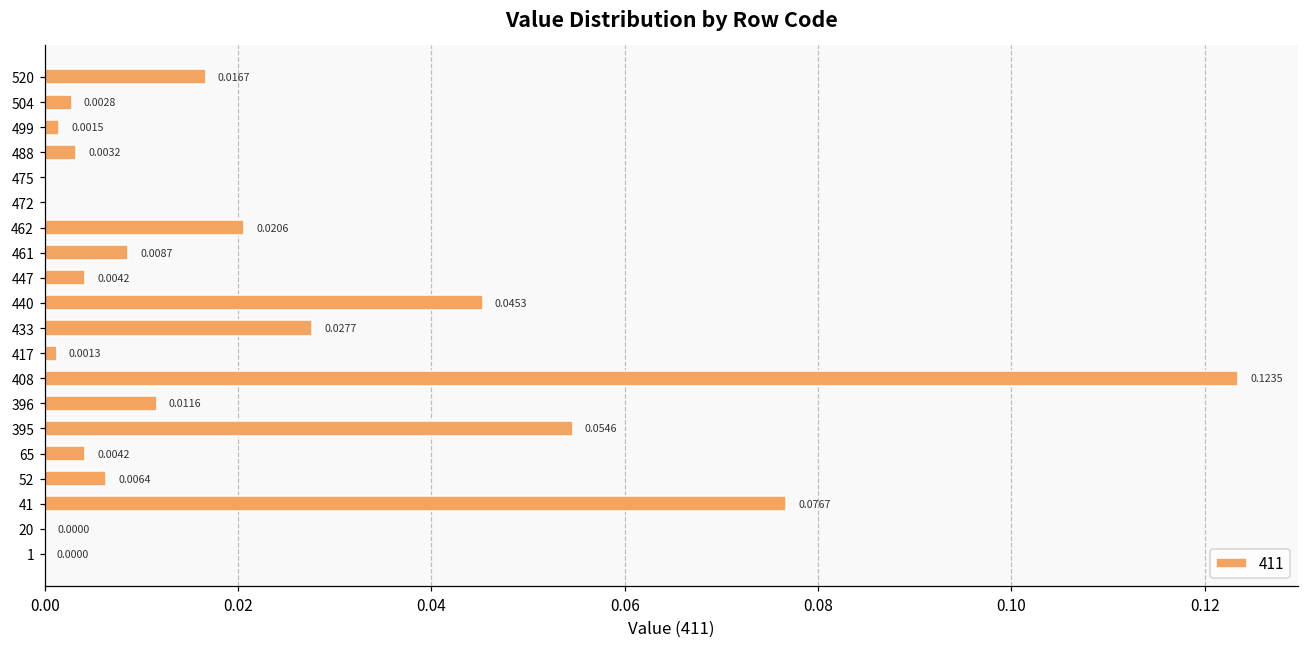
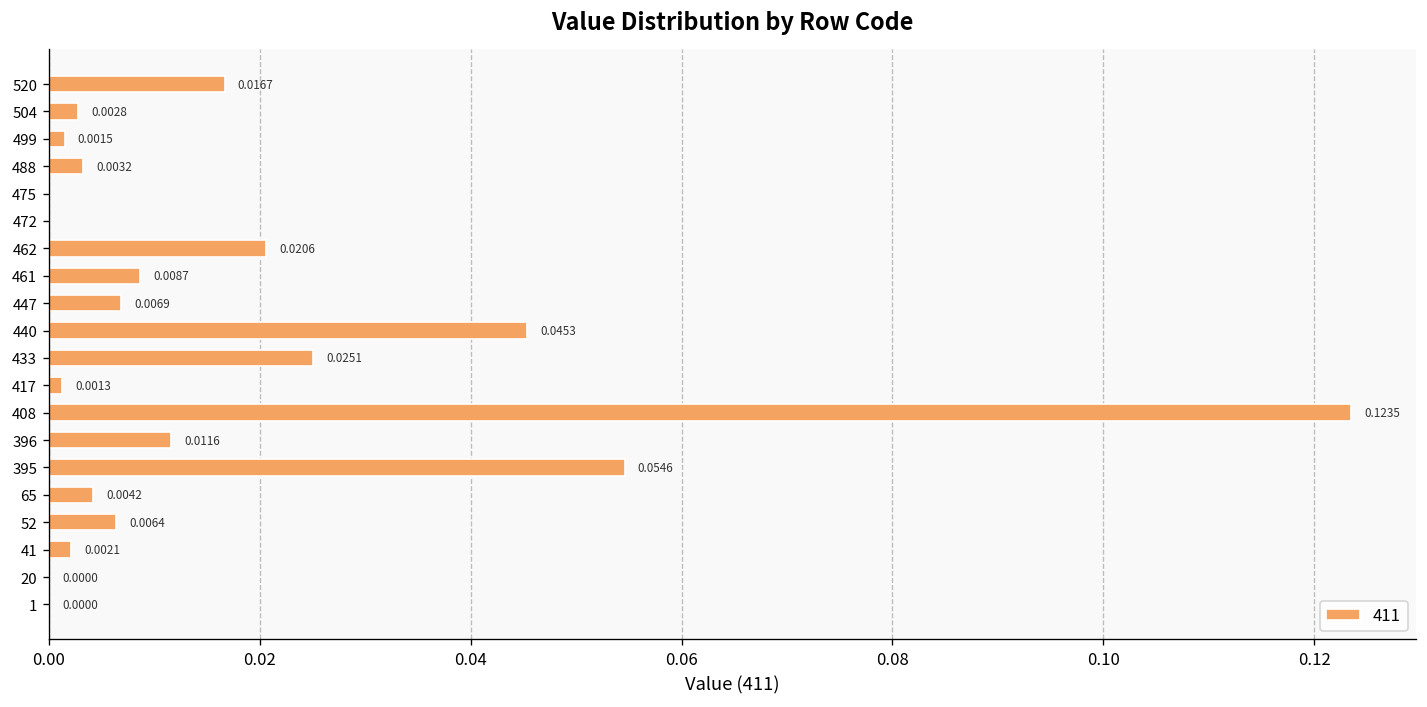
447: 0.0042 -> 0.0069
433: 0.0277 -> 0.0251
41: 0.0767 -> 0.0021
